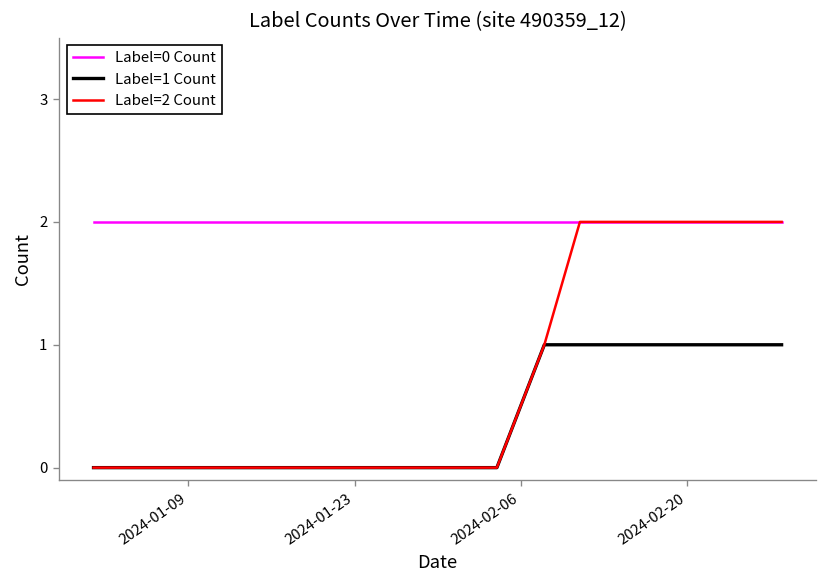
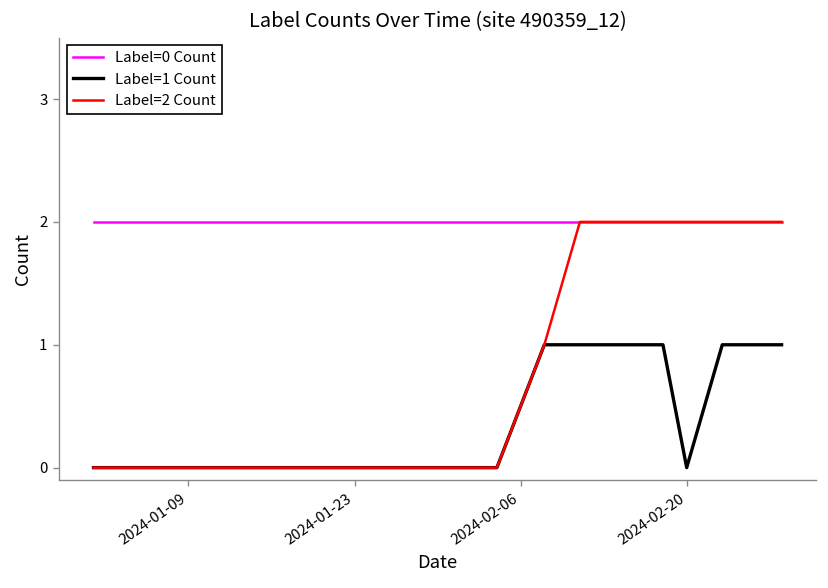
Label=1 Count, 2024-02-20: 1 -> 0
